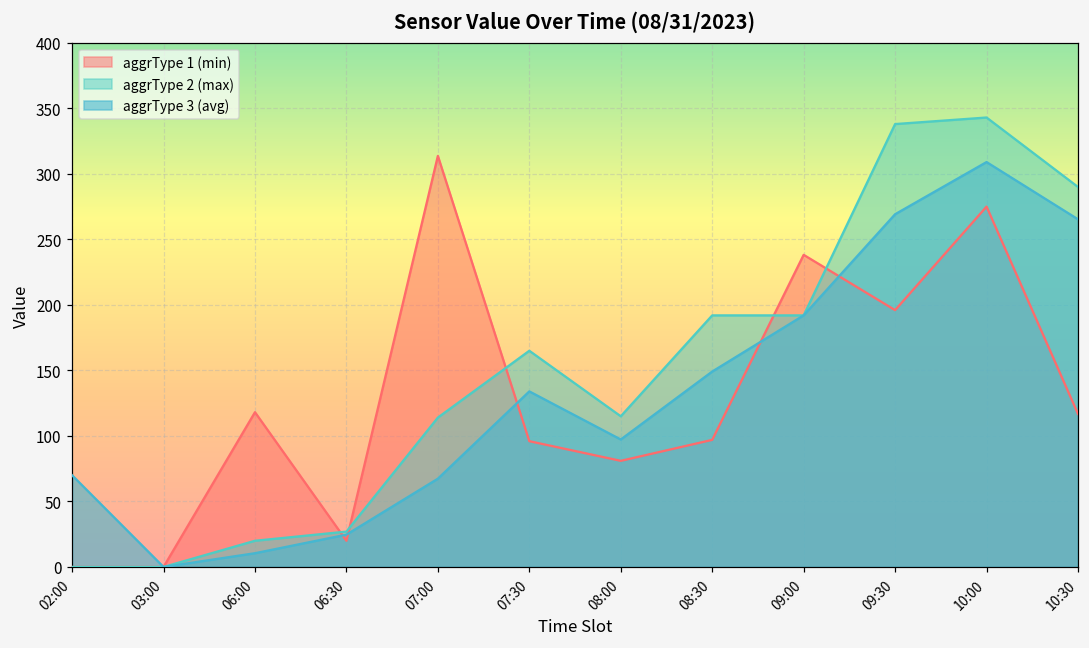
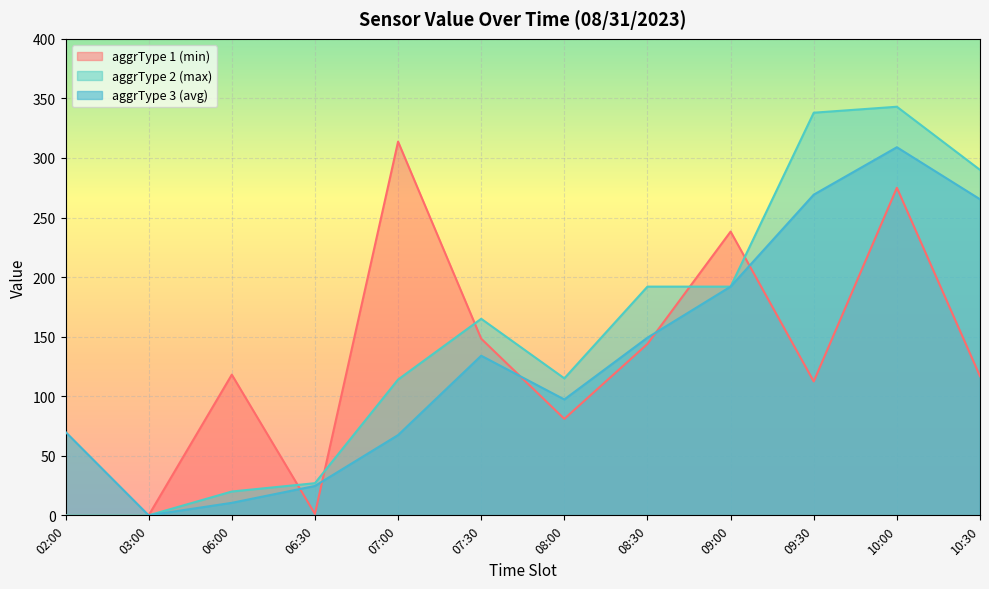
aggrType 1 (min), 06:30: 20 -> 1
aggrType 1 (min), 07:30: 96 -> 148
aggrType 1 (min), 08:30: 97 -> 144
aggrType 1 (min), 09:30: 196 -> 112
